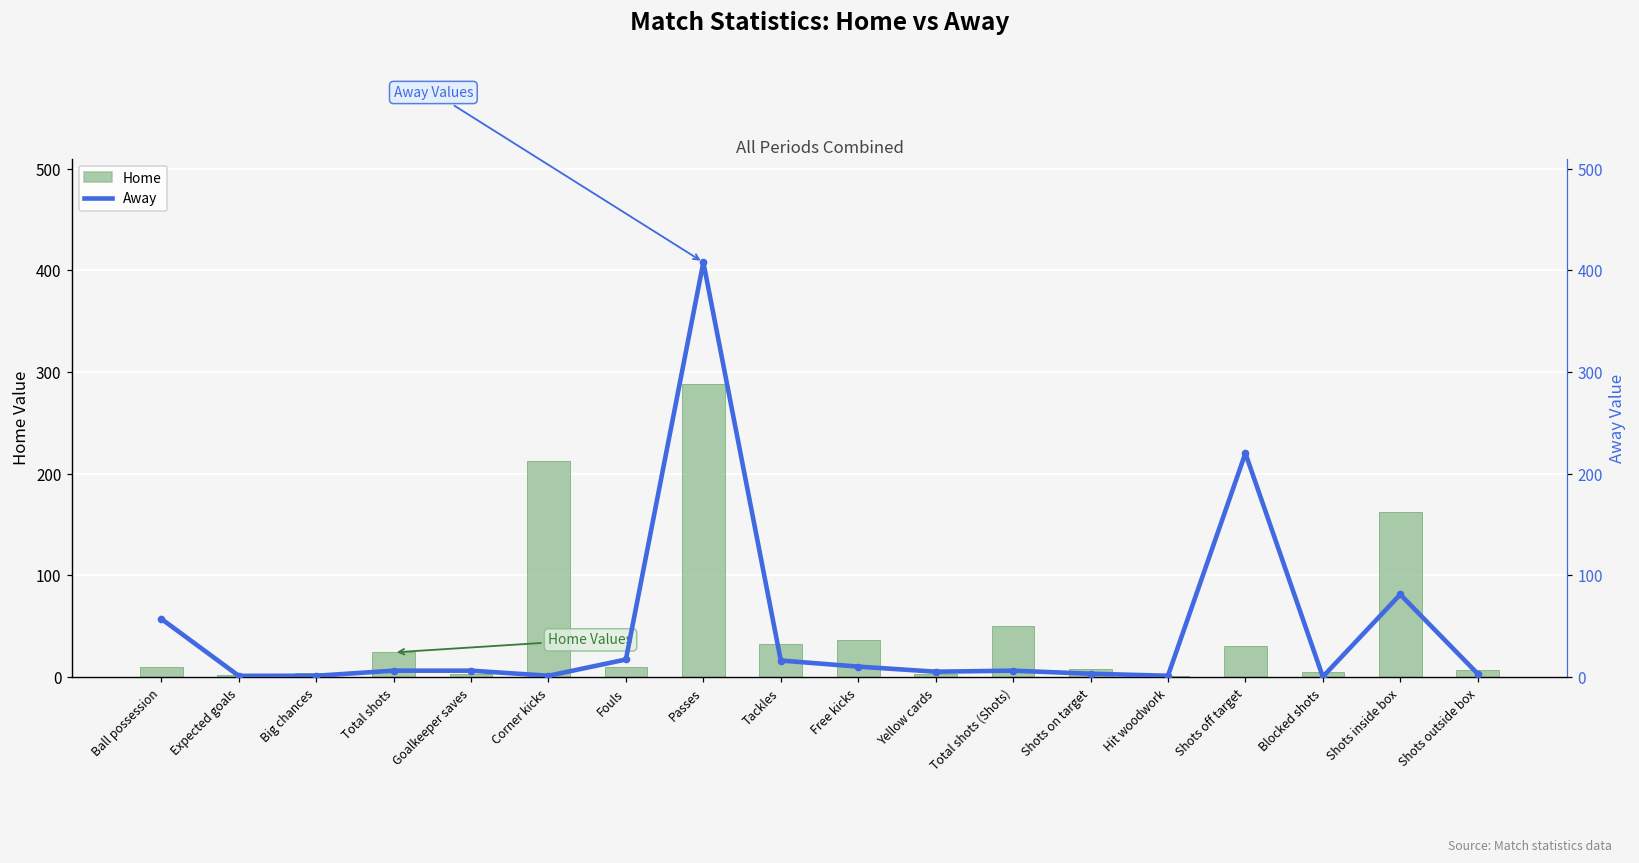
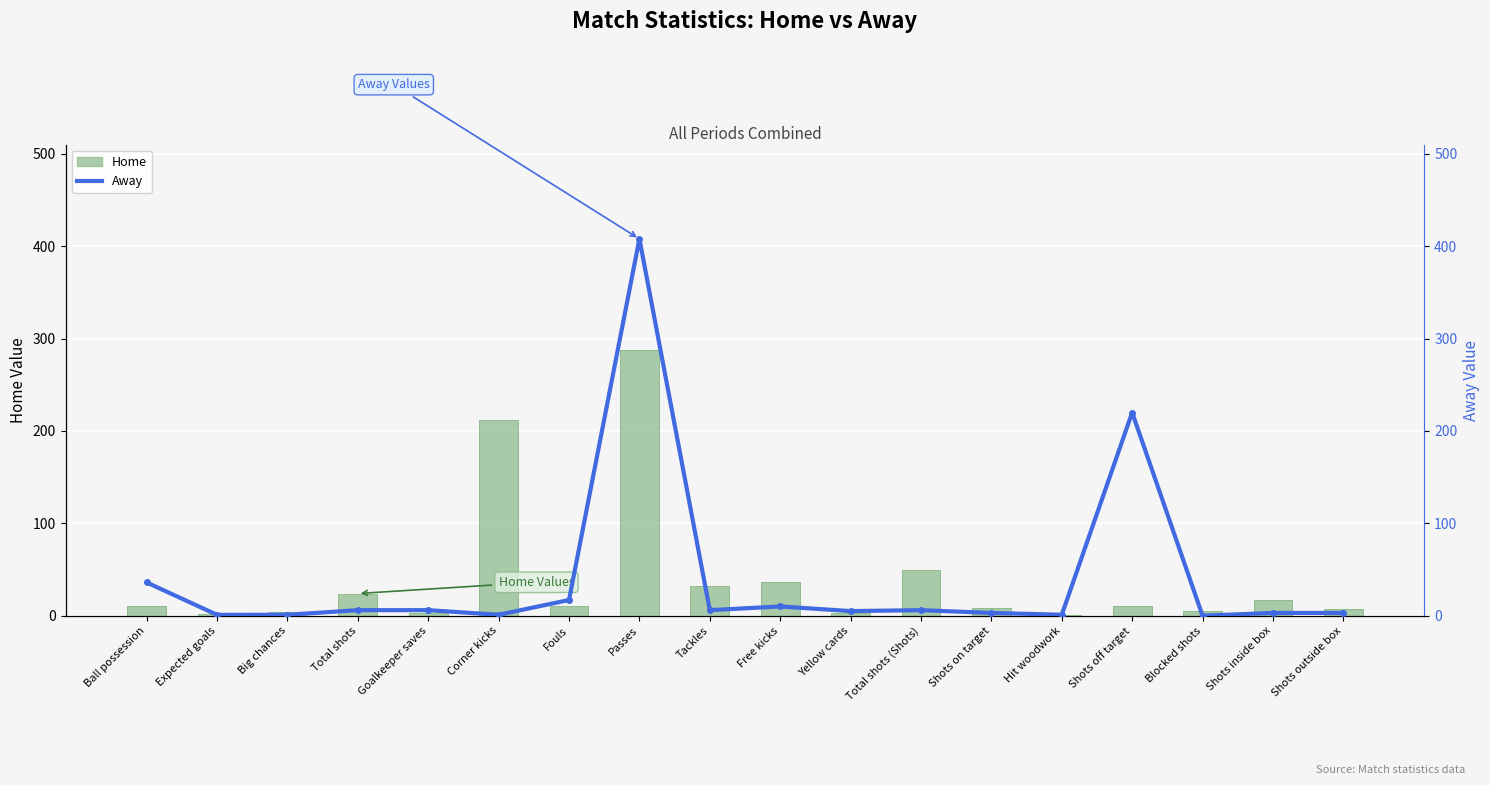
Home, Shots off target: 30 -> 10
Home, Shots inside box: 160 -> 20
Away, Ball possession: 60 -> 40
Away, Tackles: 20 -> 10
Away, Shots inside box: 80 -> 0
